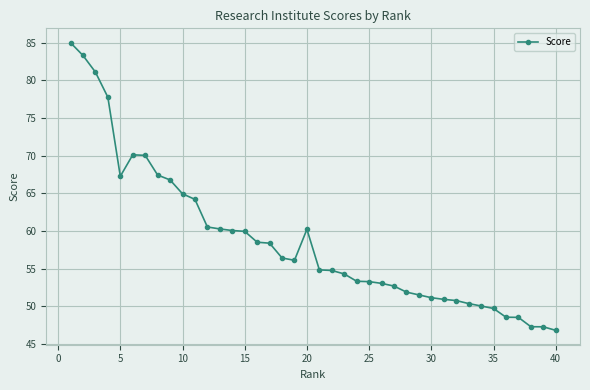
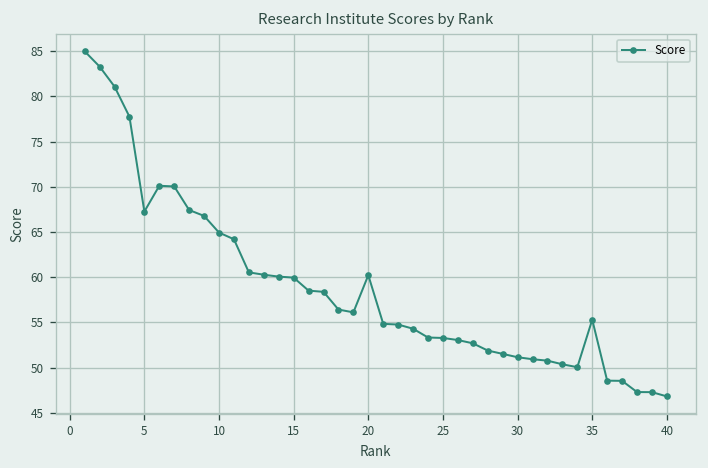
35: 50 -> 55
